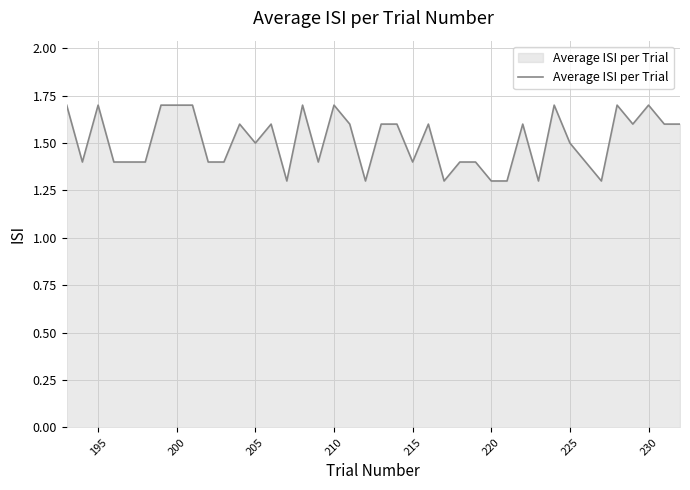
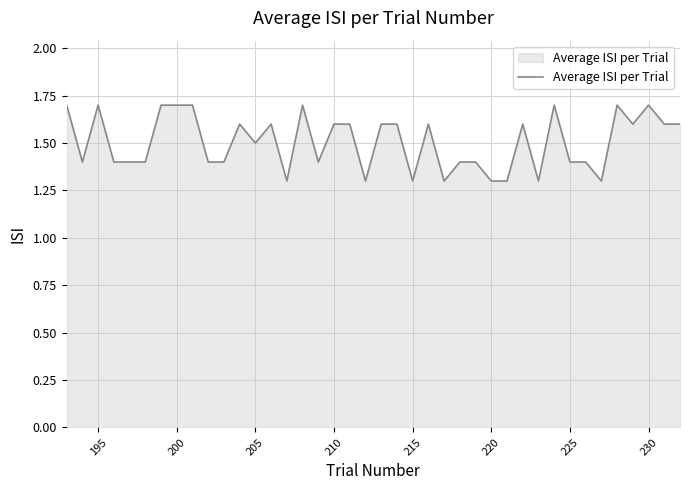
210: 1.7 -> 1.6
215: 1.4 -> 1.3
225: 1.5 -> 1.4
